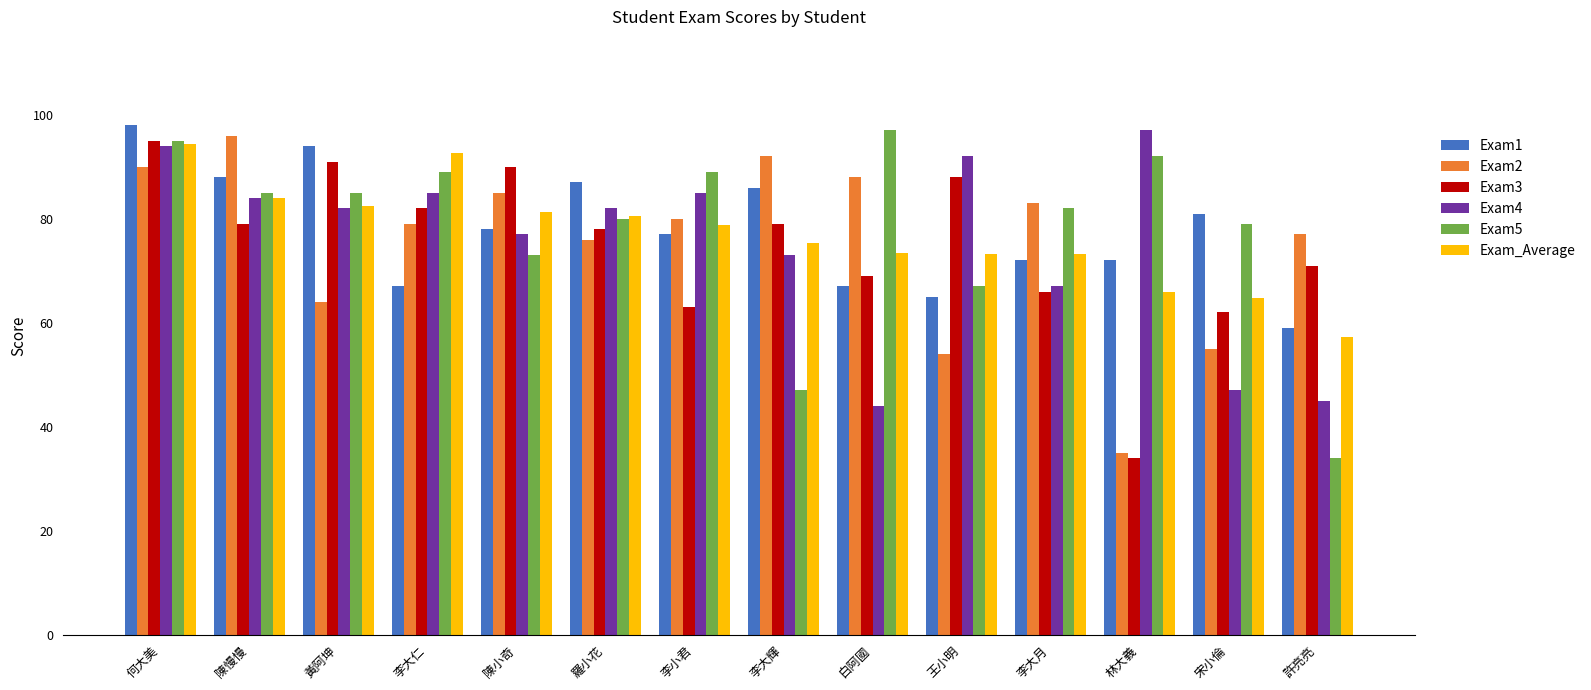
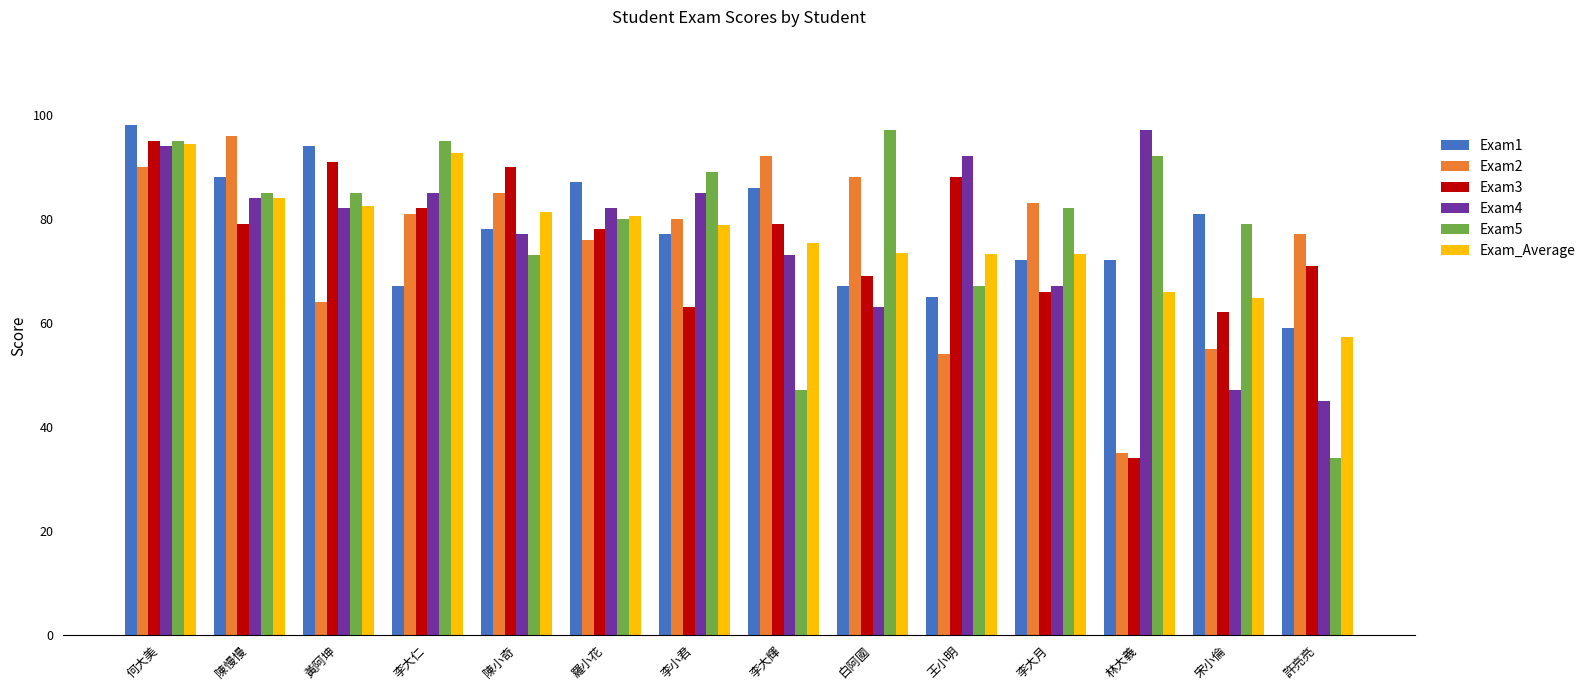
Exam2, 李大仁: 79 -> 81
Exam5, 李大仁: 89 -> 95
Exam4, 白阿國: 44 -> 63
